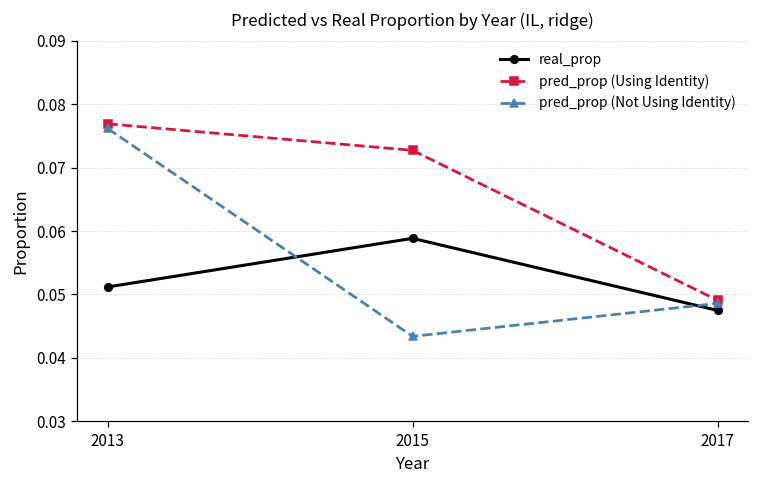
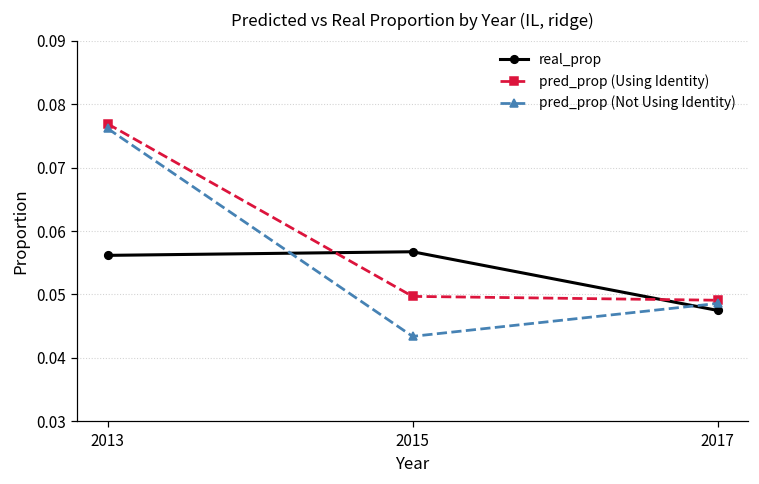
real_prop, 2013: 0.051 -> 0.056
real_prop, 2015: 0.059 -> 0.057
pred_prop (Using Identity), 2015: 0.073 -> 0.050
